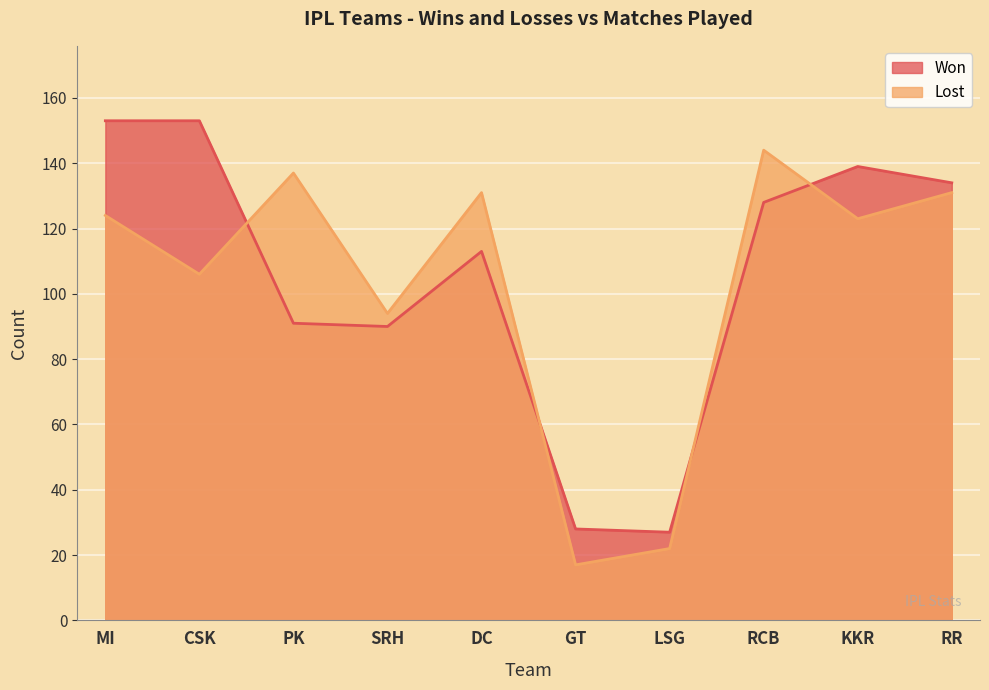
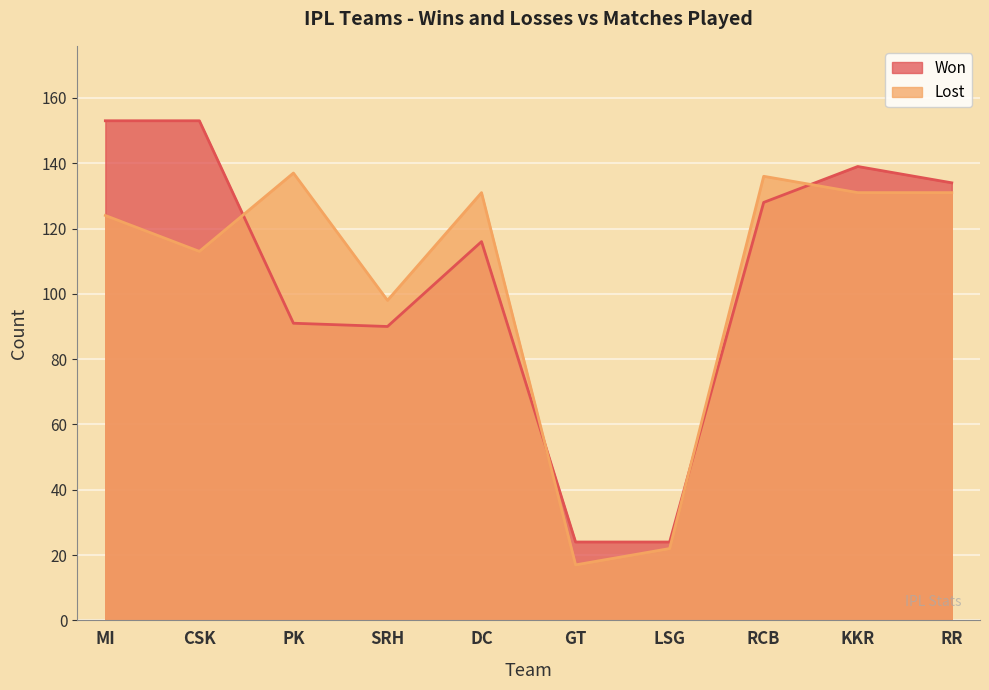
Lost, CSK: 106 -> 113
Lost, SRH: 94 -> 98
Won, DC: 113 -> 116
Won, GT: 28 -> 24
Won, LSG: 27 -> 24
Lost, RCB: 144 -> 136
Lost, KKR: 123 -> 131
